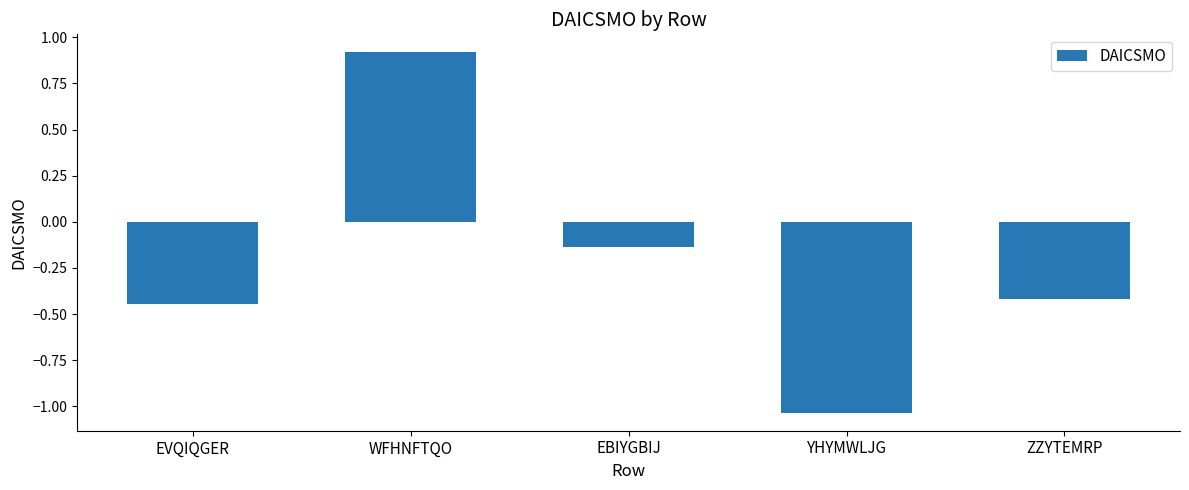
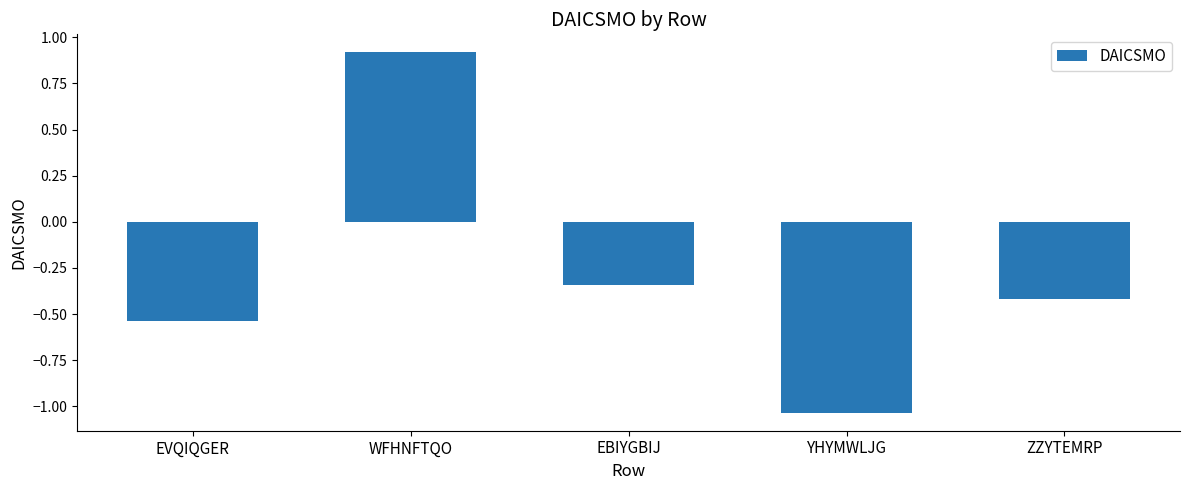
EVQIQGER: -0.45 -> -0.54
EBIYGBIJ: -0.14 -> -0.34
